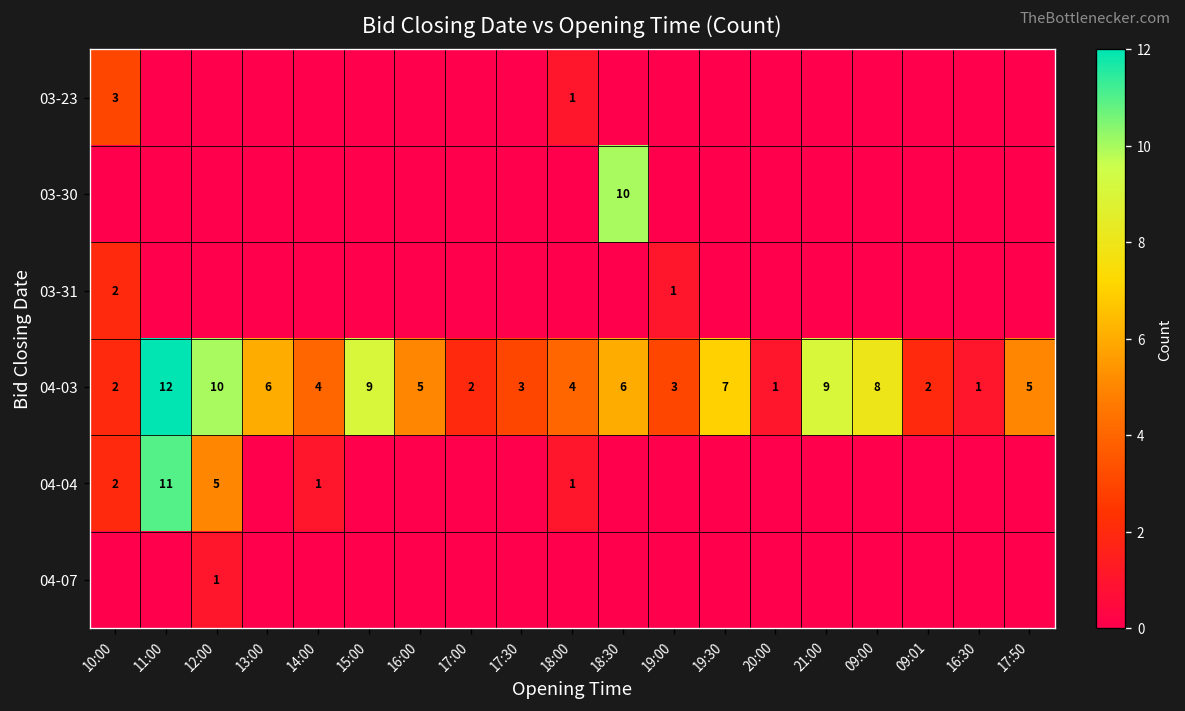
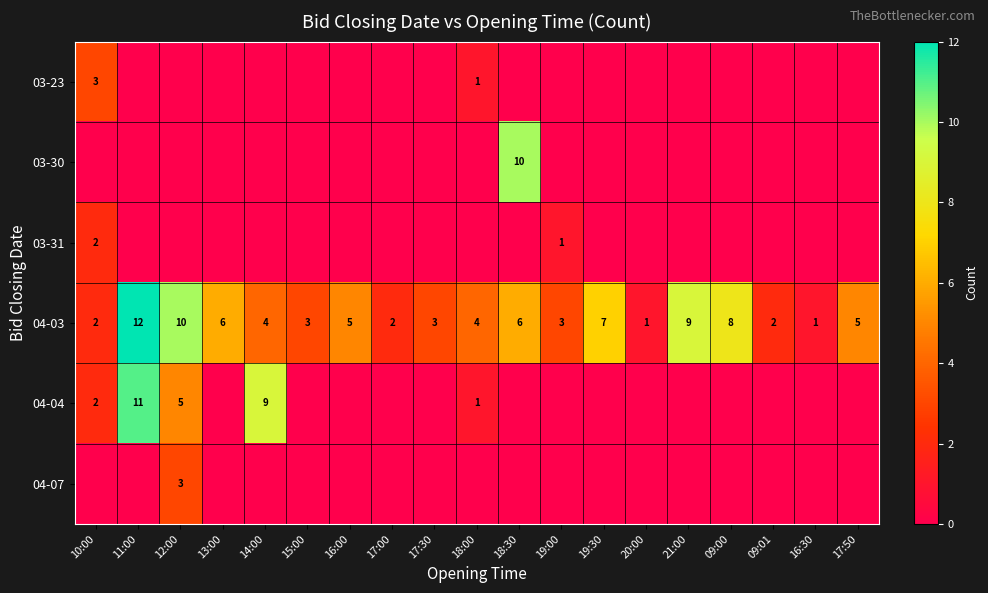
04-03, 15:00: 9 -> 3
04-04, 14:00: 1 -> 9
04-07, 12:00: 1 -> 3
